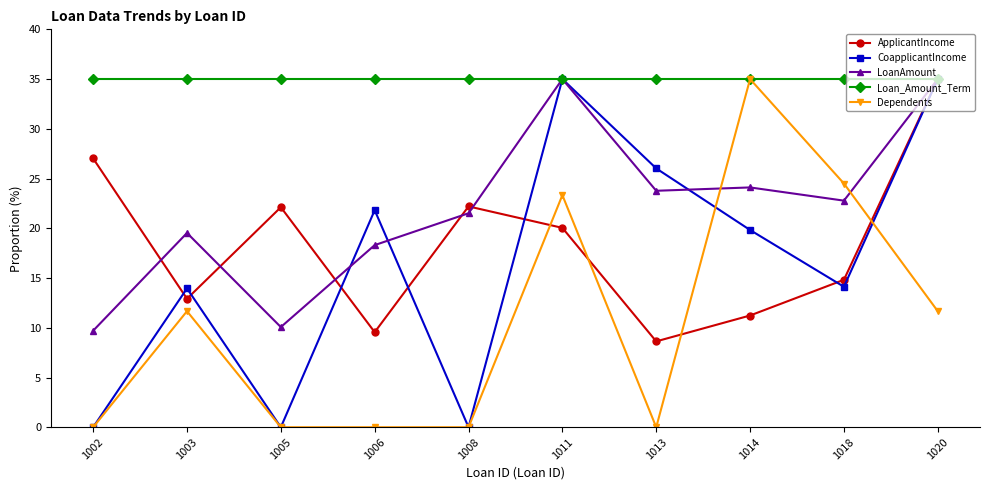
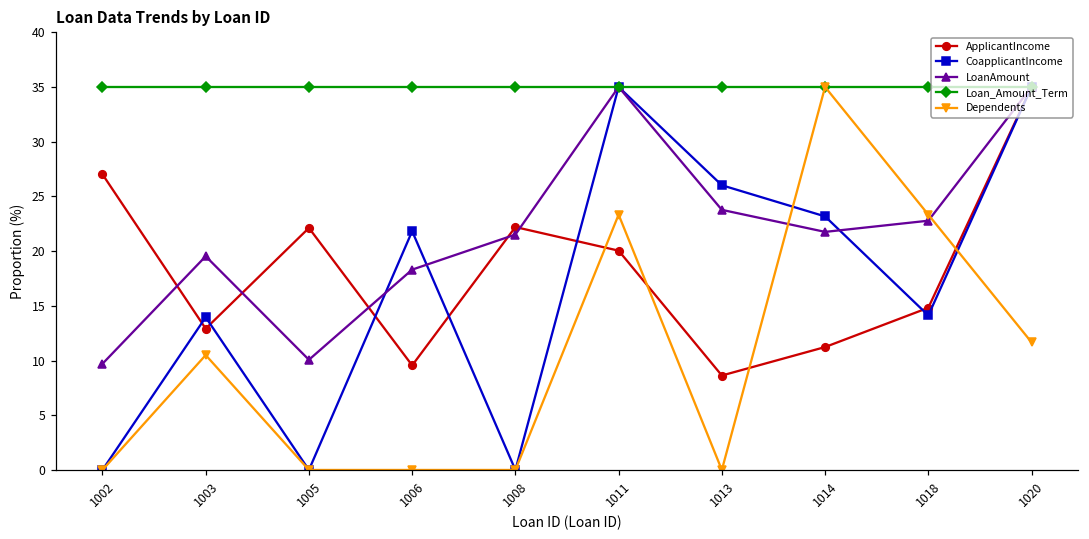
Dependents, 1003: 12 -> 11
CoapplicantIncome, 1014: 20 -> 23
LoanAmount, 1014: 24 -> 22
Dependents, 1018: 25 -> 23
